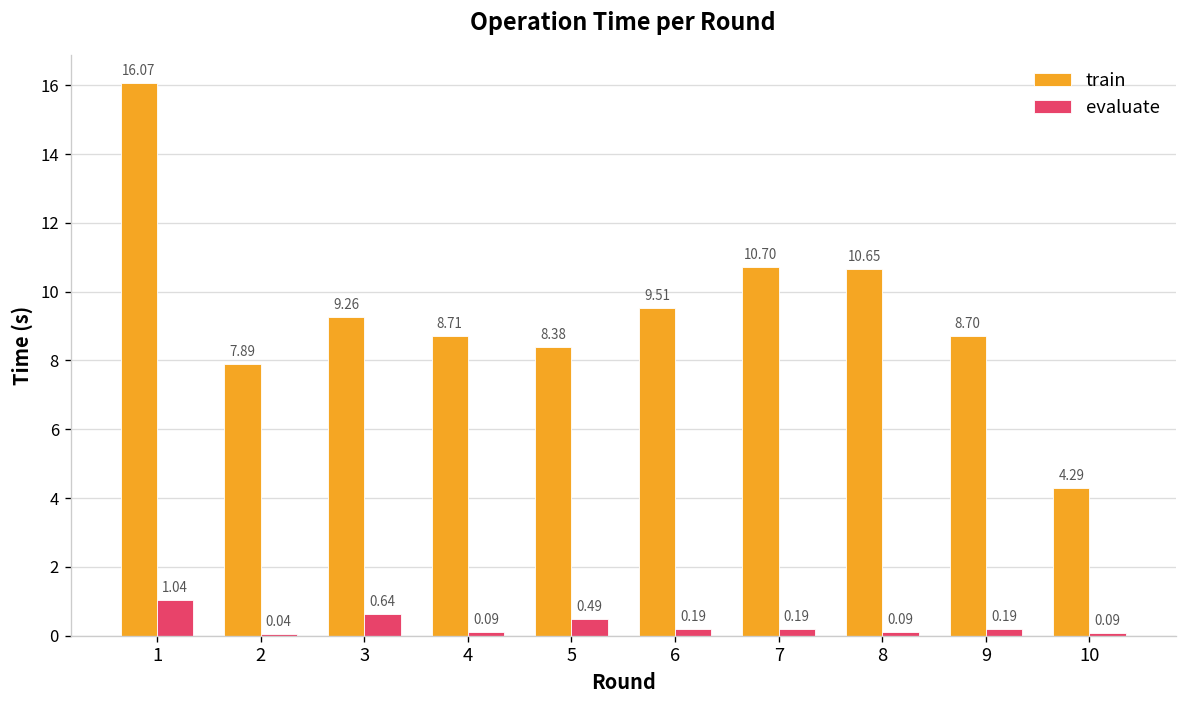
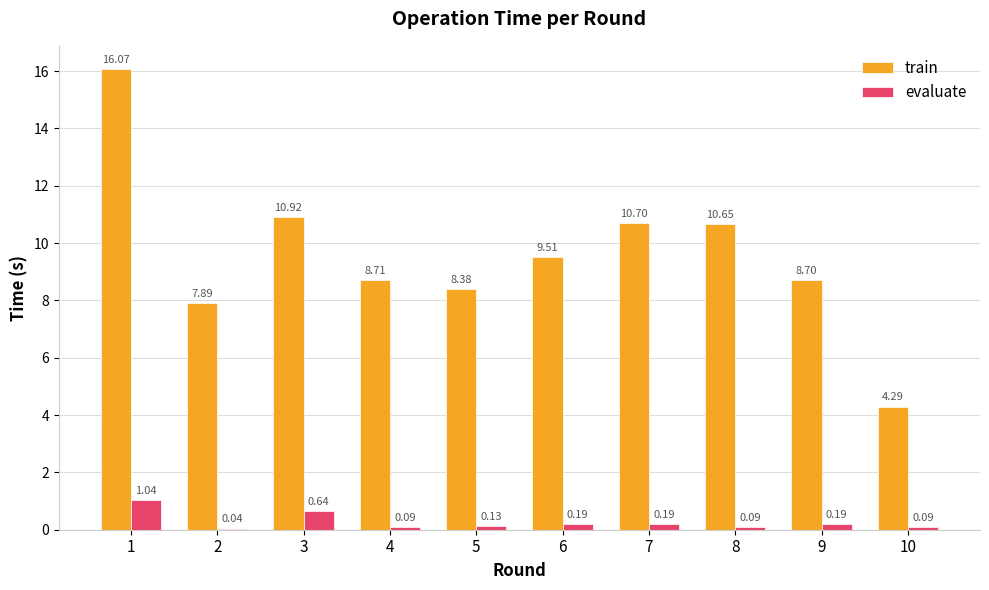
train, 3: 9.26 -> 10.92
evaluate, 5: 0.49 -> 0.13
